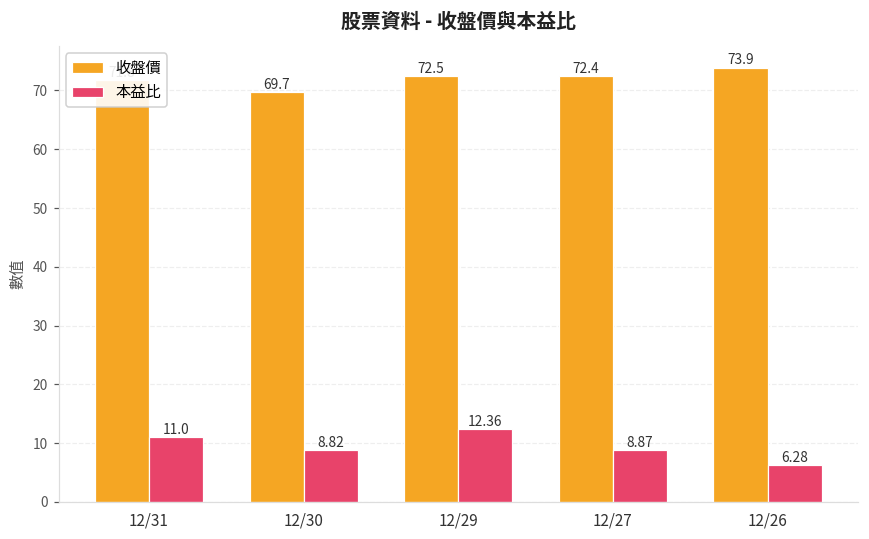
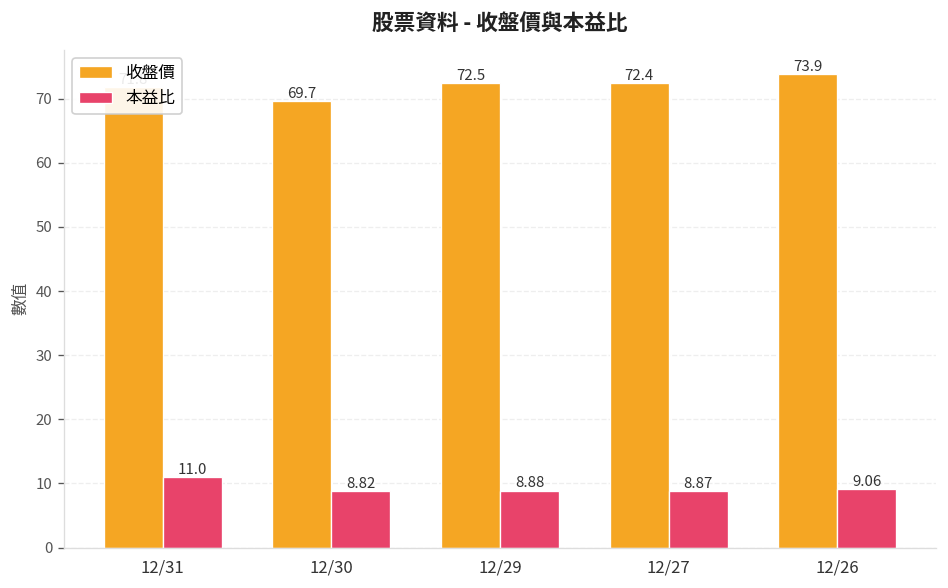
本益比, 12/29: 12.36 -> 8.88
本益比, 12/26: 6.28 -> 9.06
